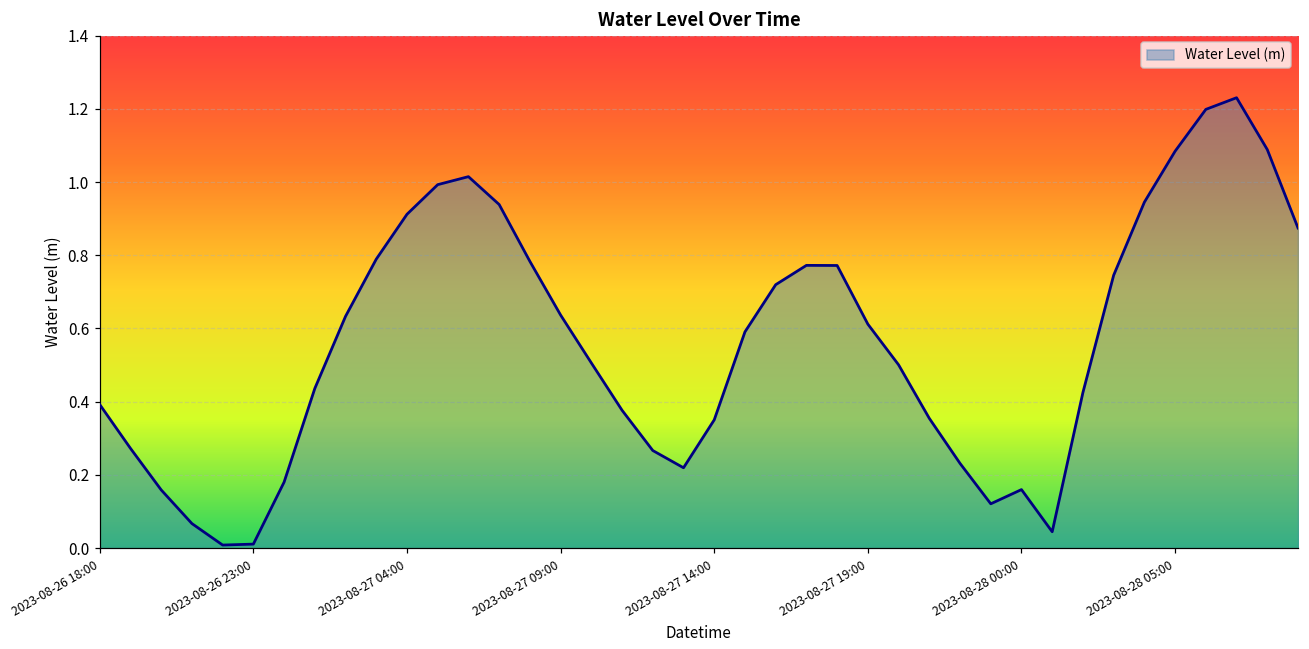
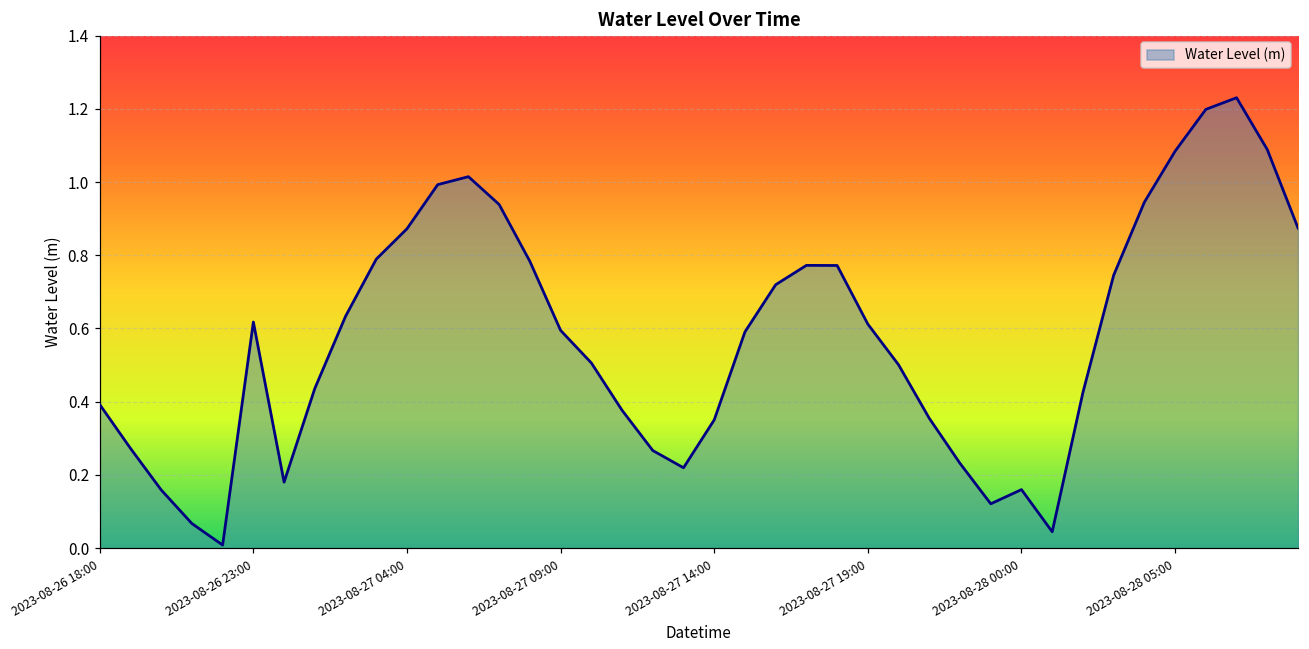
2023-08-26 23:00: 0.01 -> 0.62
2023-08-27 04:00: 0.91 -> 0.87
2023-08-27 09:00: 0.64 -> 0.59
